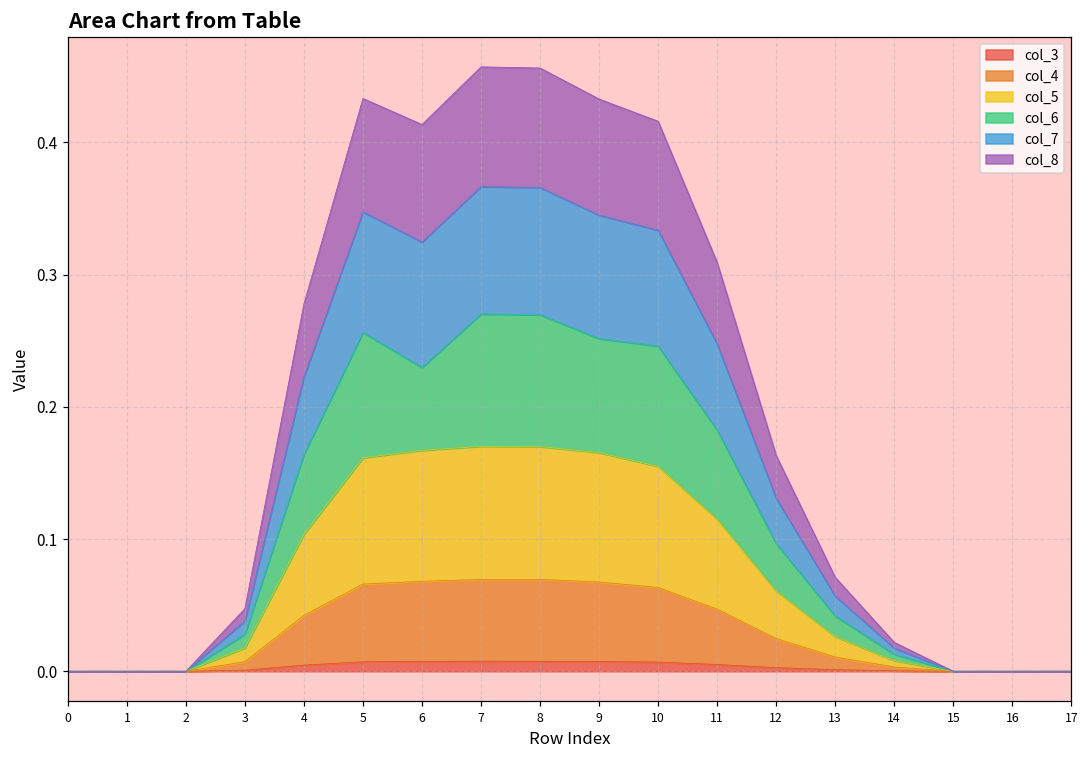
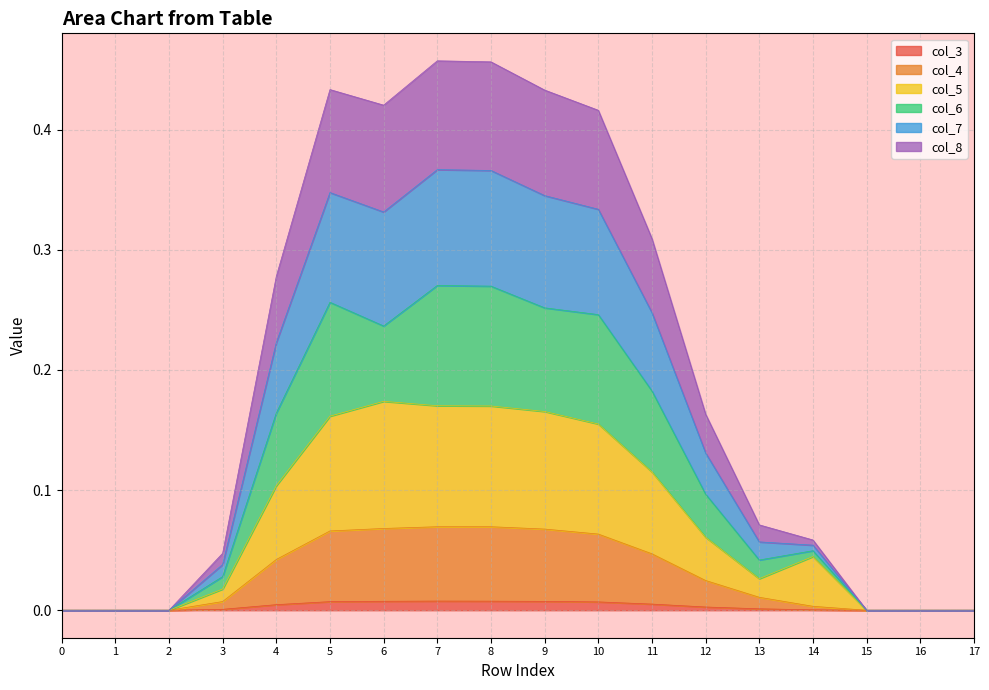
col_5, 6: 0.099 -> 0.106
col_5, 14: 0.005 -> 0.041
